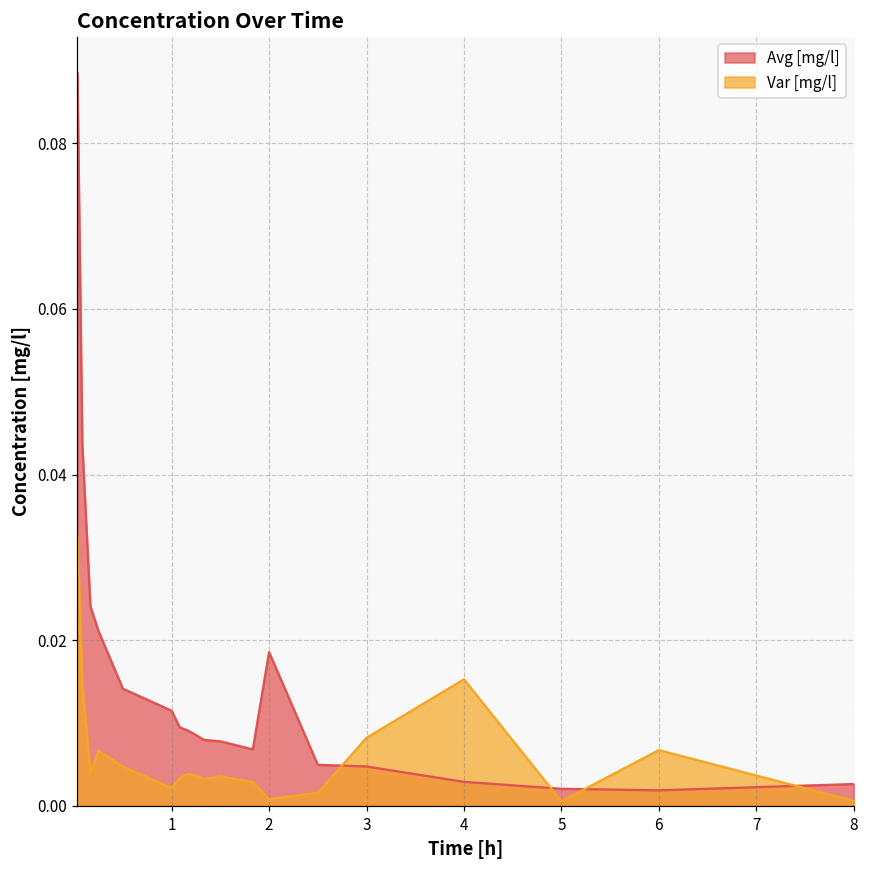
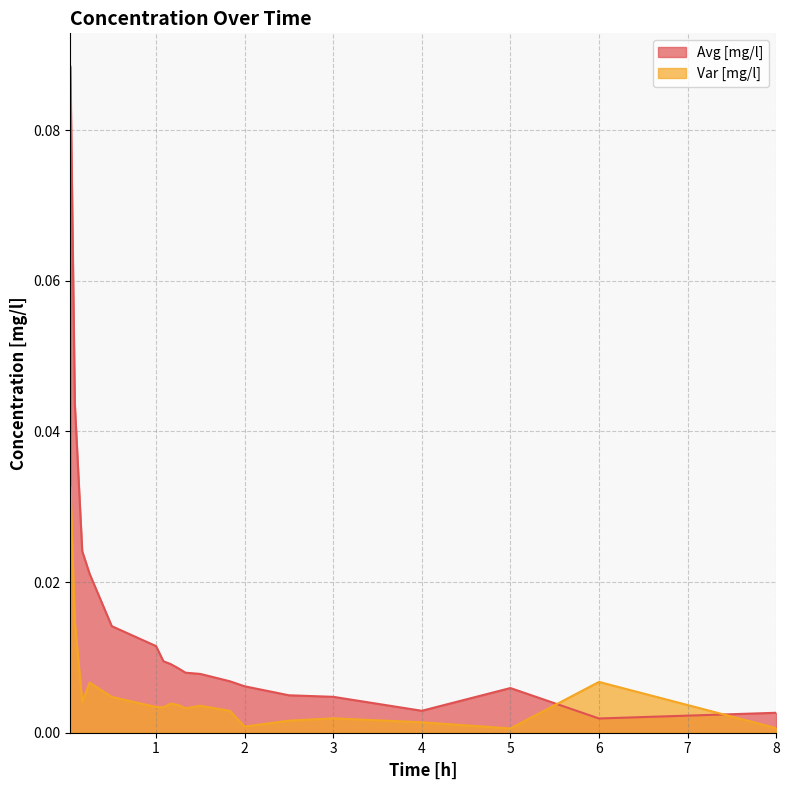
Var [mg/l], 1: 0.002 -> 0.003
Avg [mg/l], 2: 0.019 -> 0.006
Var [mg/l], 3: 0.008 -> 0.002
Var [mg/l], 4: 0.015 -> 0.001
Avg [mg/l], 5: 0.002 -> 0.006
